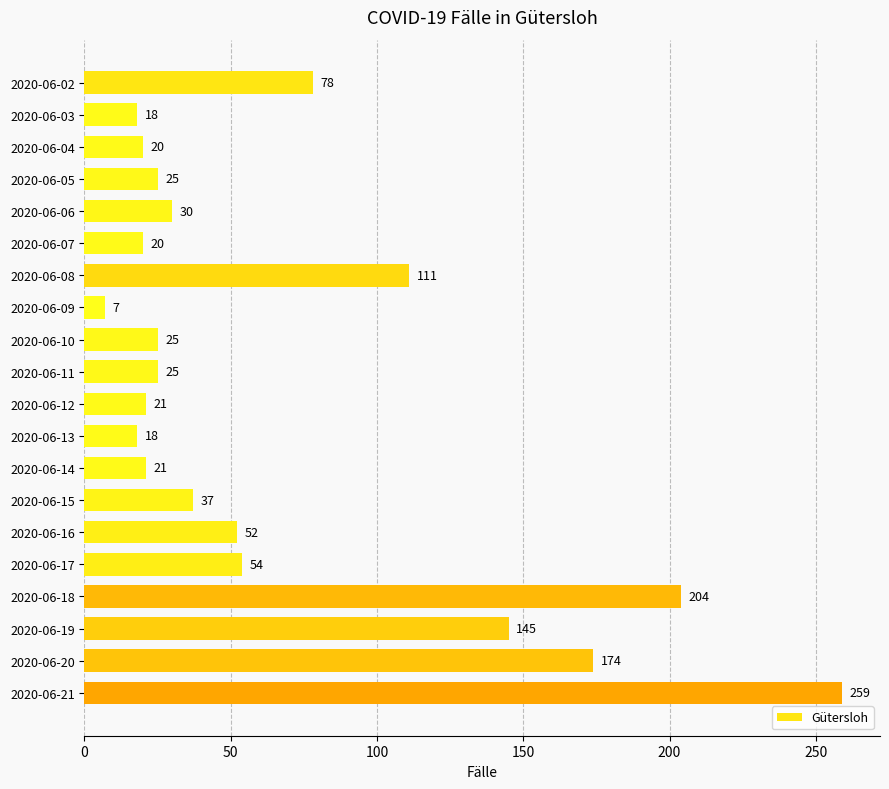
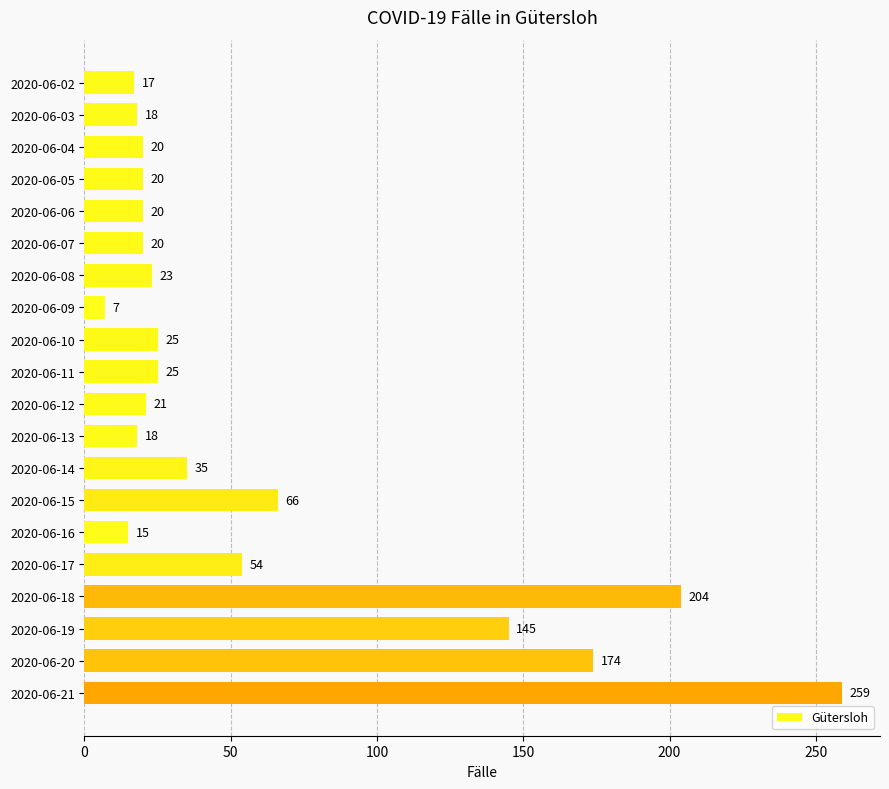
2020-06-02: 78 -> 17
2020-06-05: 25 -> 20
2020-06-06: 30 -> 20
2020-06-08: 111 -> 23
2020-06-14: 21 -> 35
2020-06-15: 37 -> 66
2020-06-16: 52 -> 15
